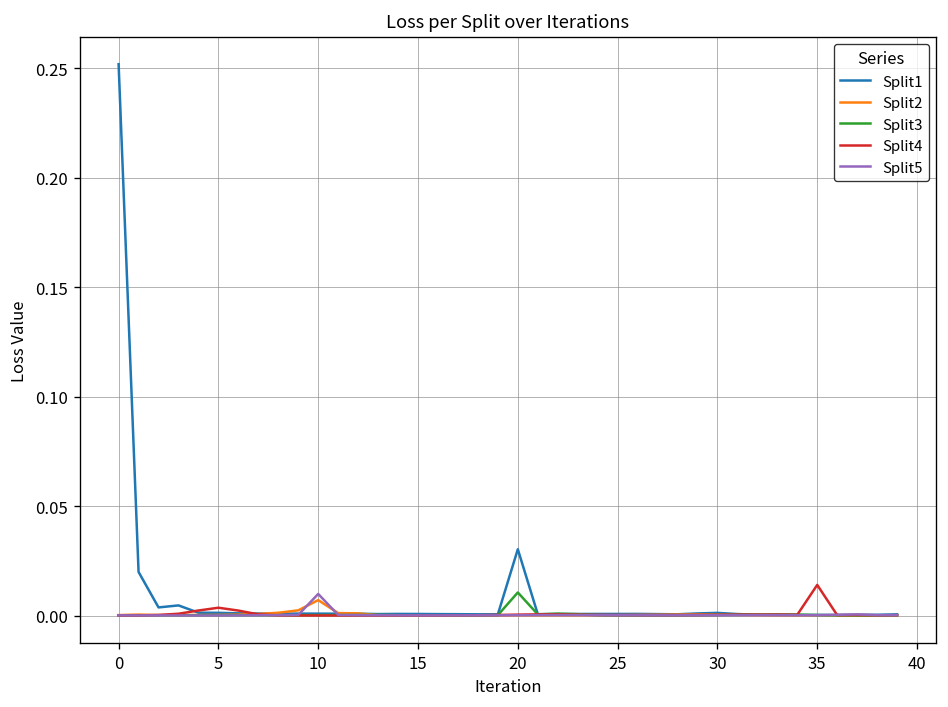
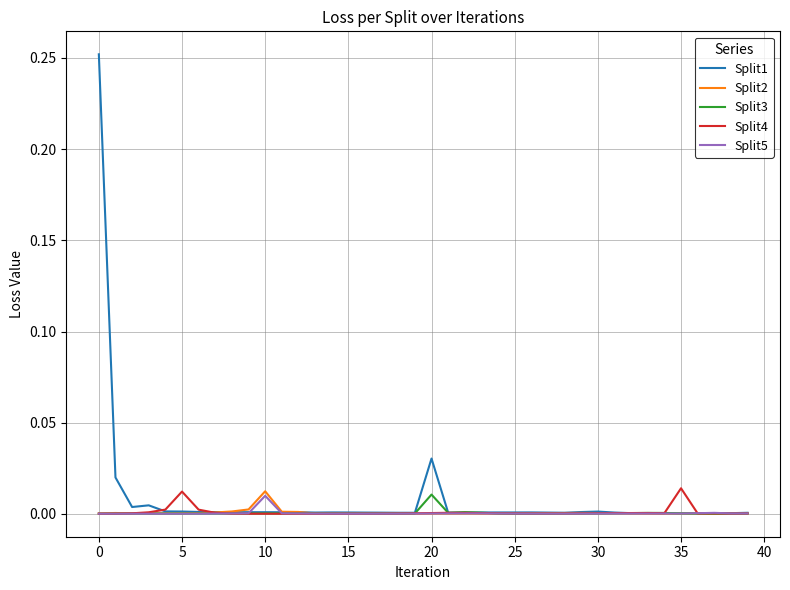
Split4, 5: 0.004 -> 0.012
Split2, 10: 0.007 -> 0.012
